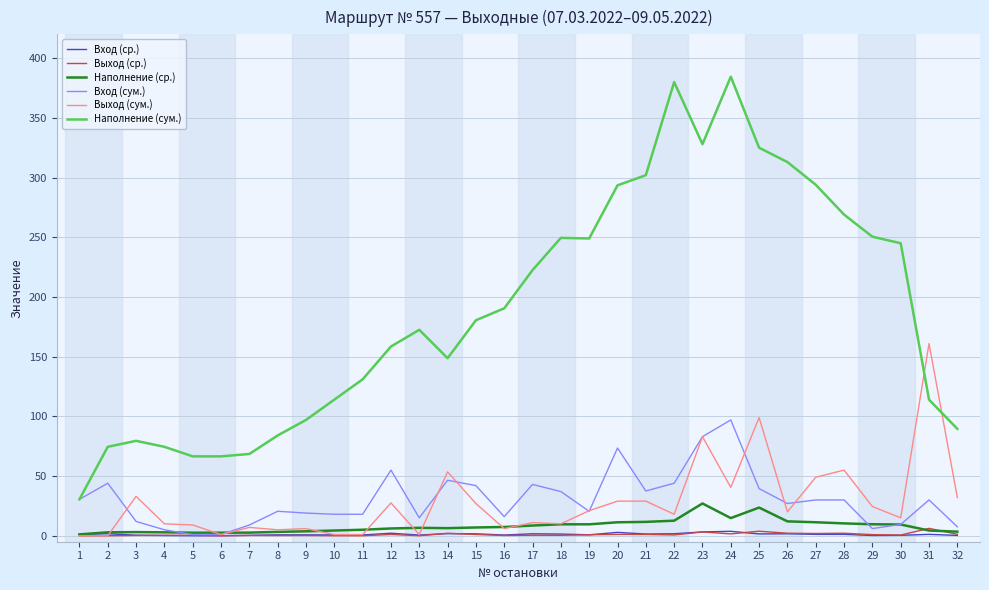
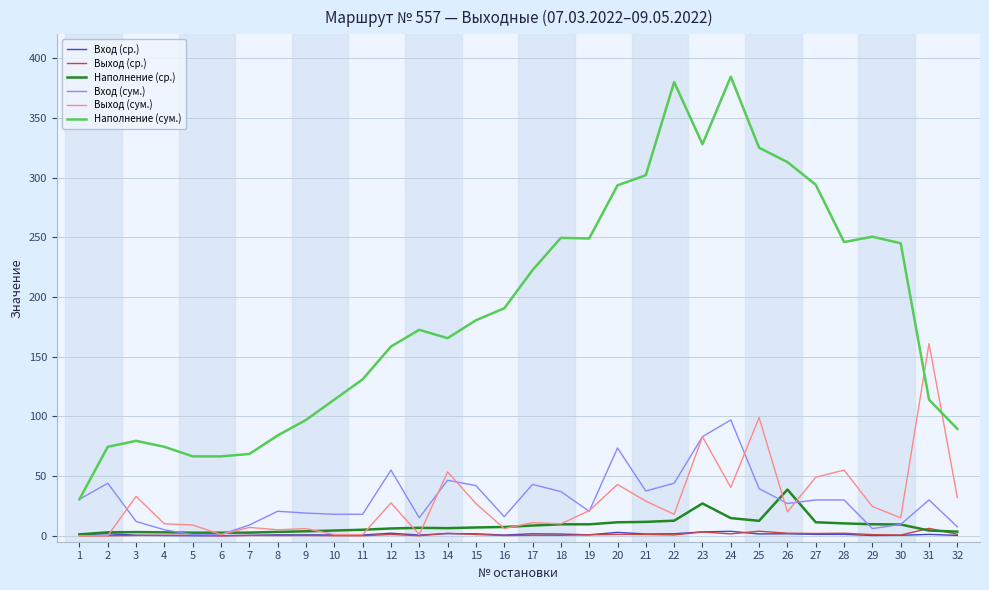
Наполнение (сум.), 14: 149 -> 166
Выход (сум.), 20: 29 -> 43
Наполнение (ср.), 25: 24 -> 13
Наполнение (ср.), 26: 12 -> 39
Наполнение (сум.), 28: 269 -> 246
